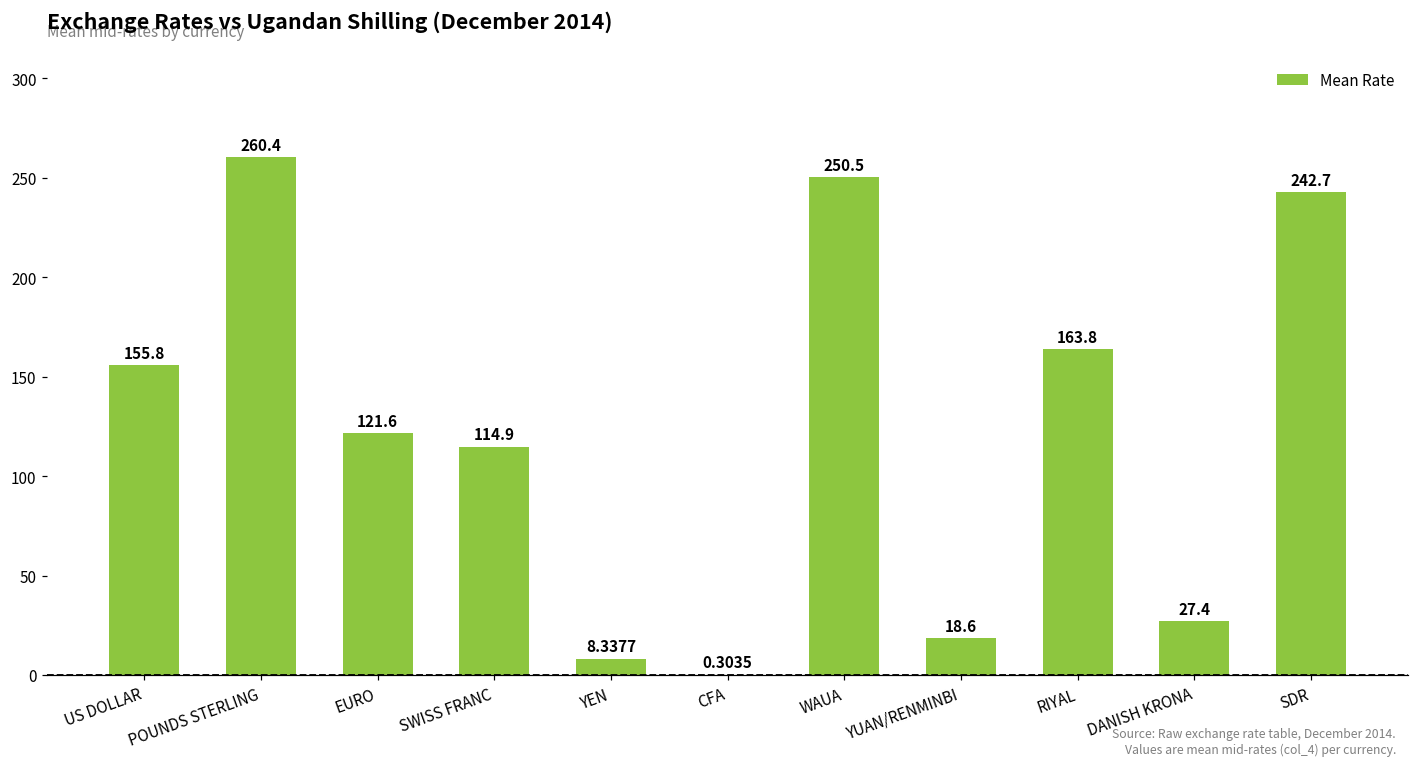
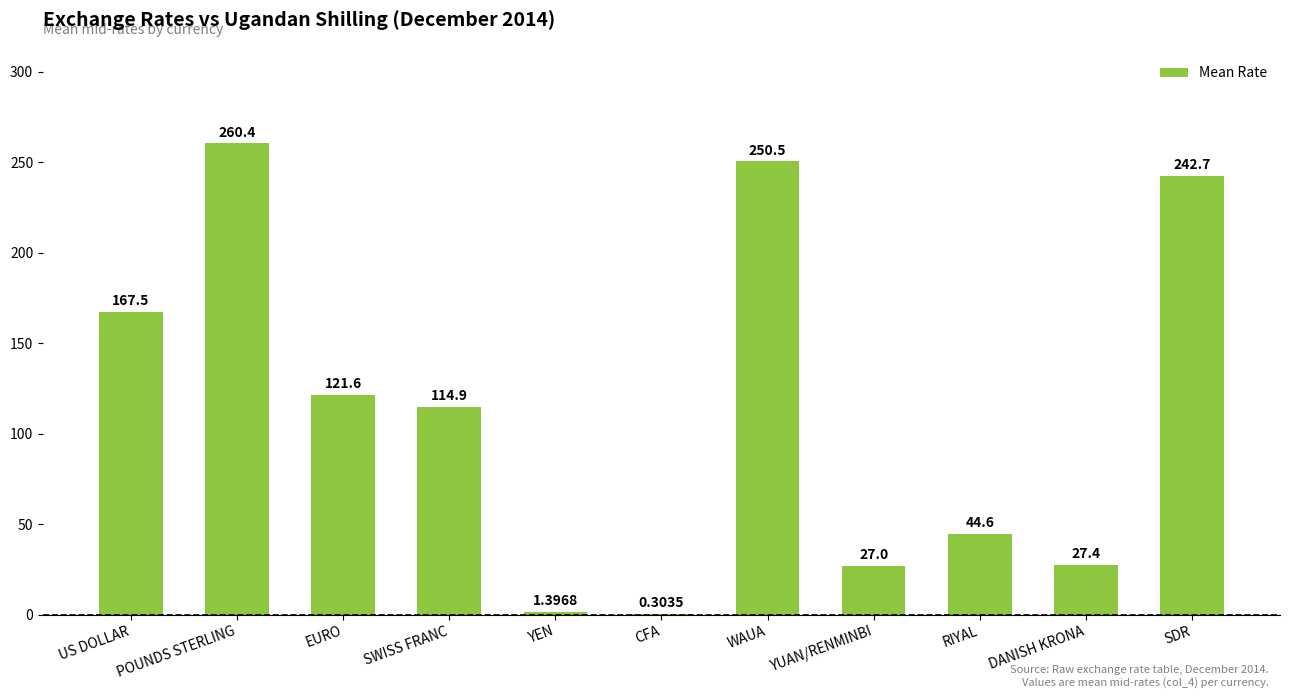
US DOLLAR: 155.8 -> 167.5
YEN: 8.3377 -> 1.3968
YUAN/RENMINBI: 18.6 -> 27.0
RIYAL: 163.8 -> 44.6
